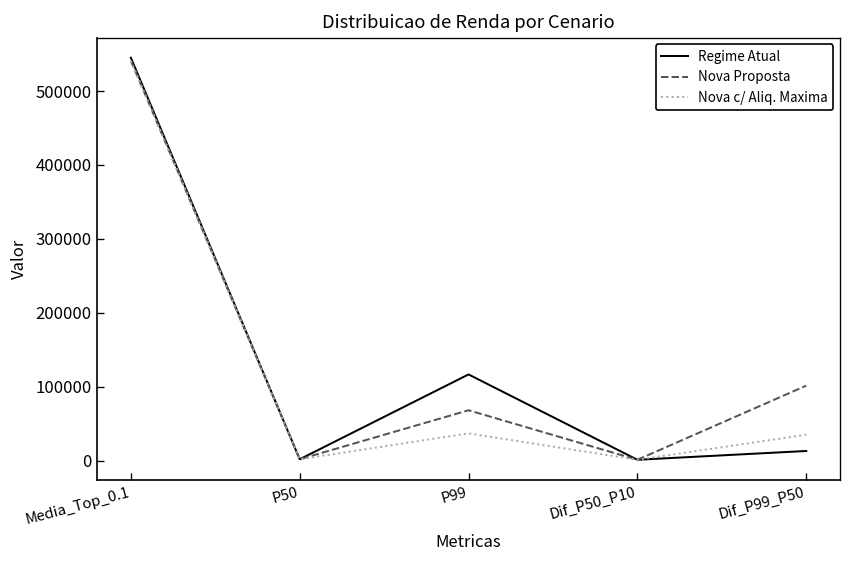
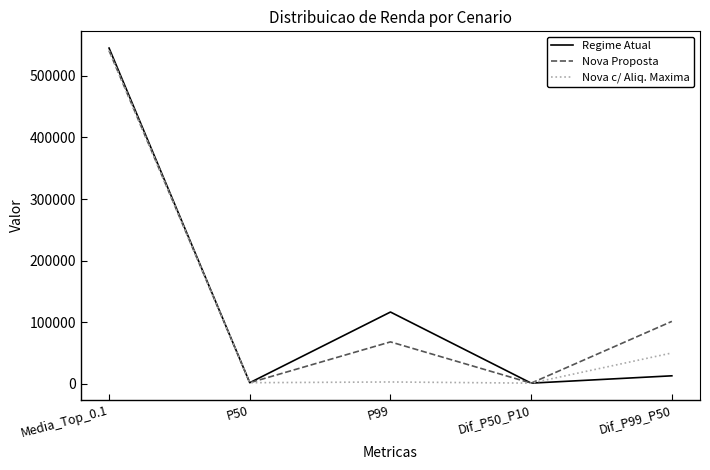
Nova c/ Aliq. Maxima, P99: 40000 -> 0
Nova c/ Aliq. Maxima, Dif_P99_P50: 30000 -> 50000
